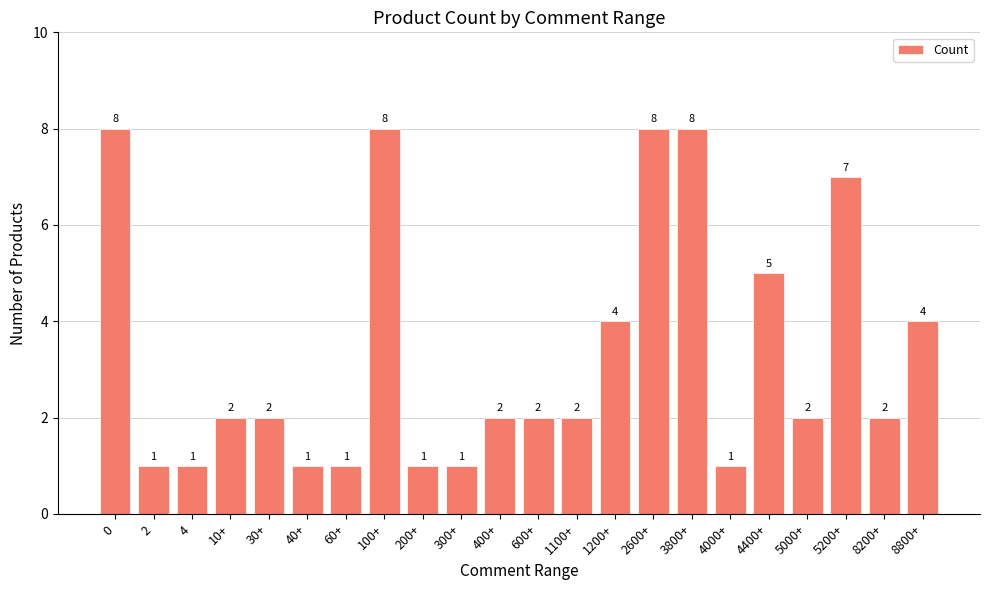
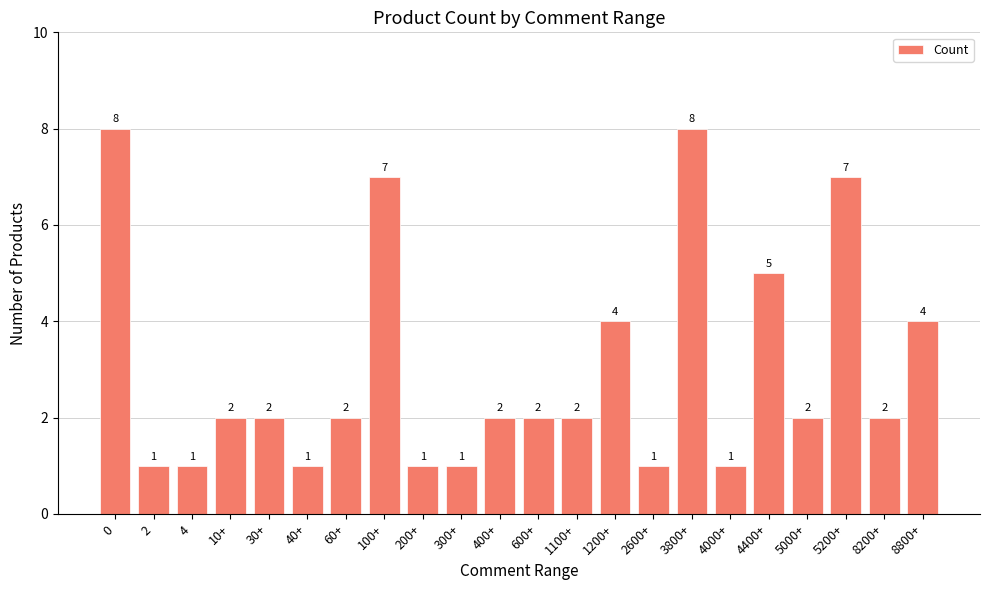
60+: 1 -> 2
100+: 8 -> 7
2600+: 8 -> 1
